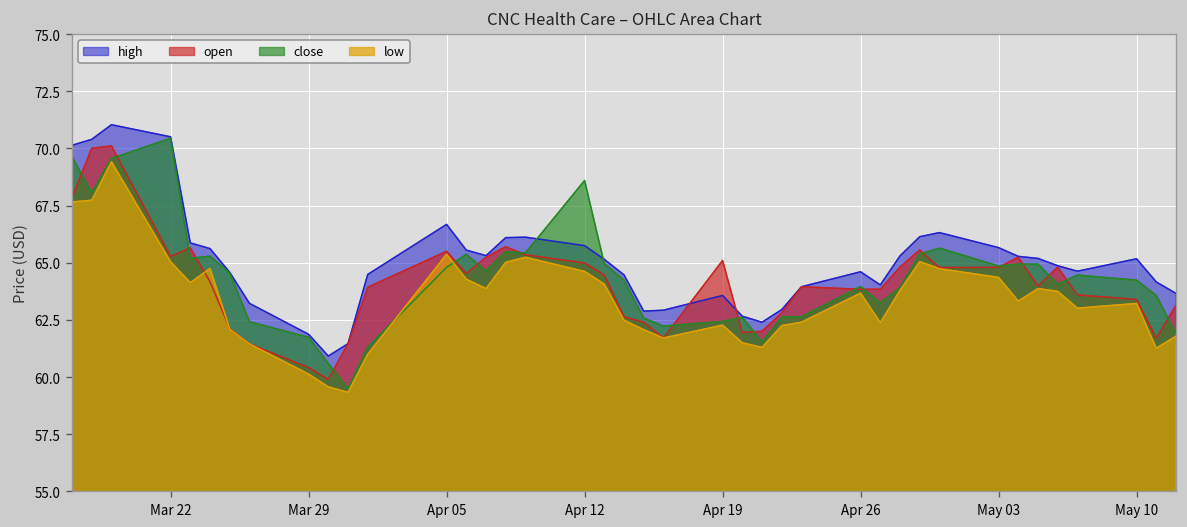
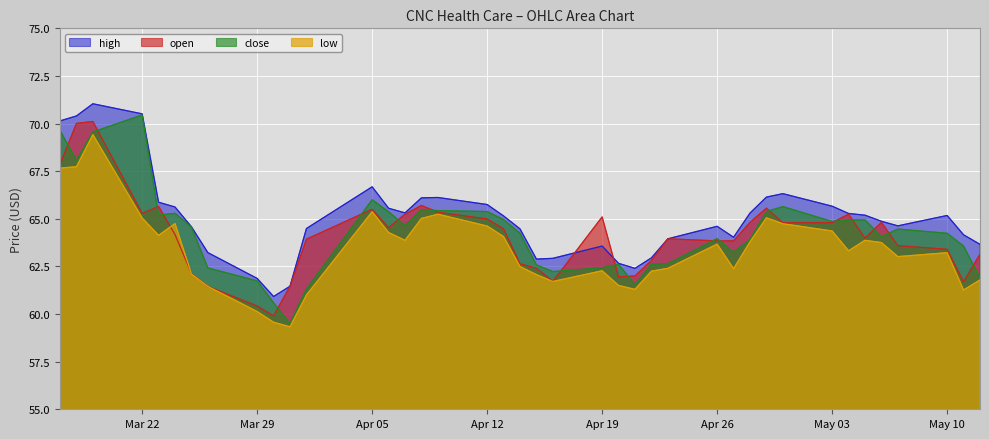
close, Apr 05: 64.8 -> 66.0
close, Apr 12: 68.6 -> 65.4
